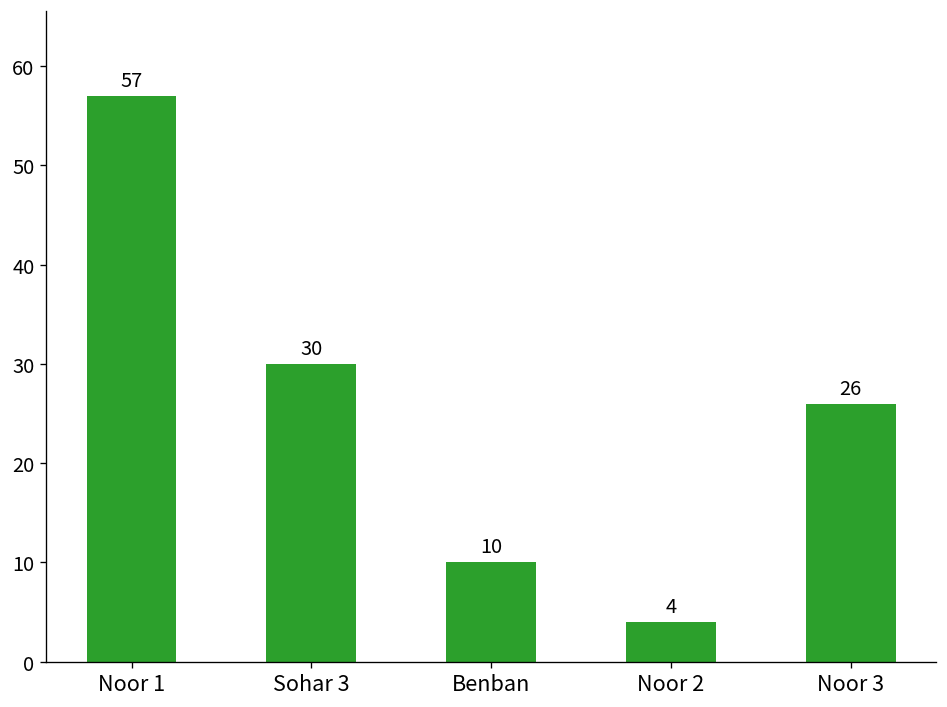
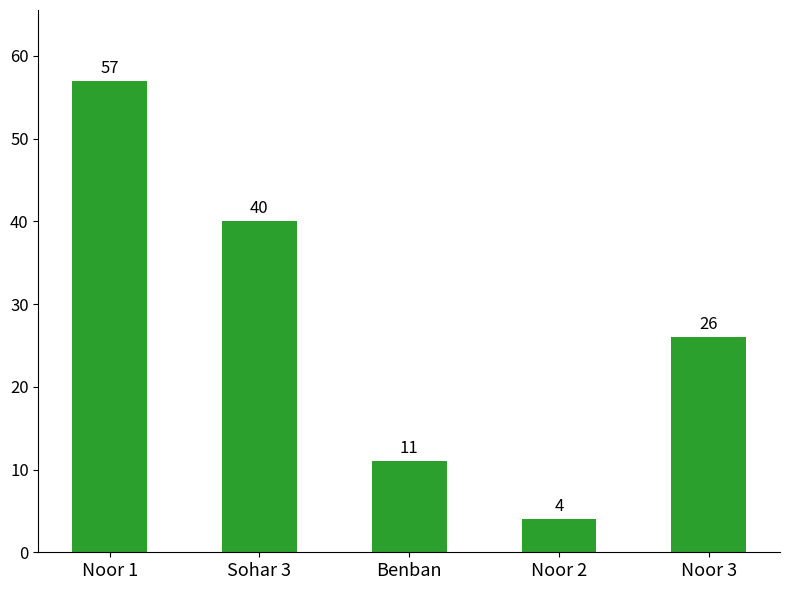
Sohar 3: 30 -> 40
Benban: 10 -> 11
